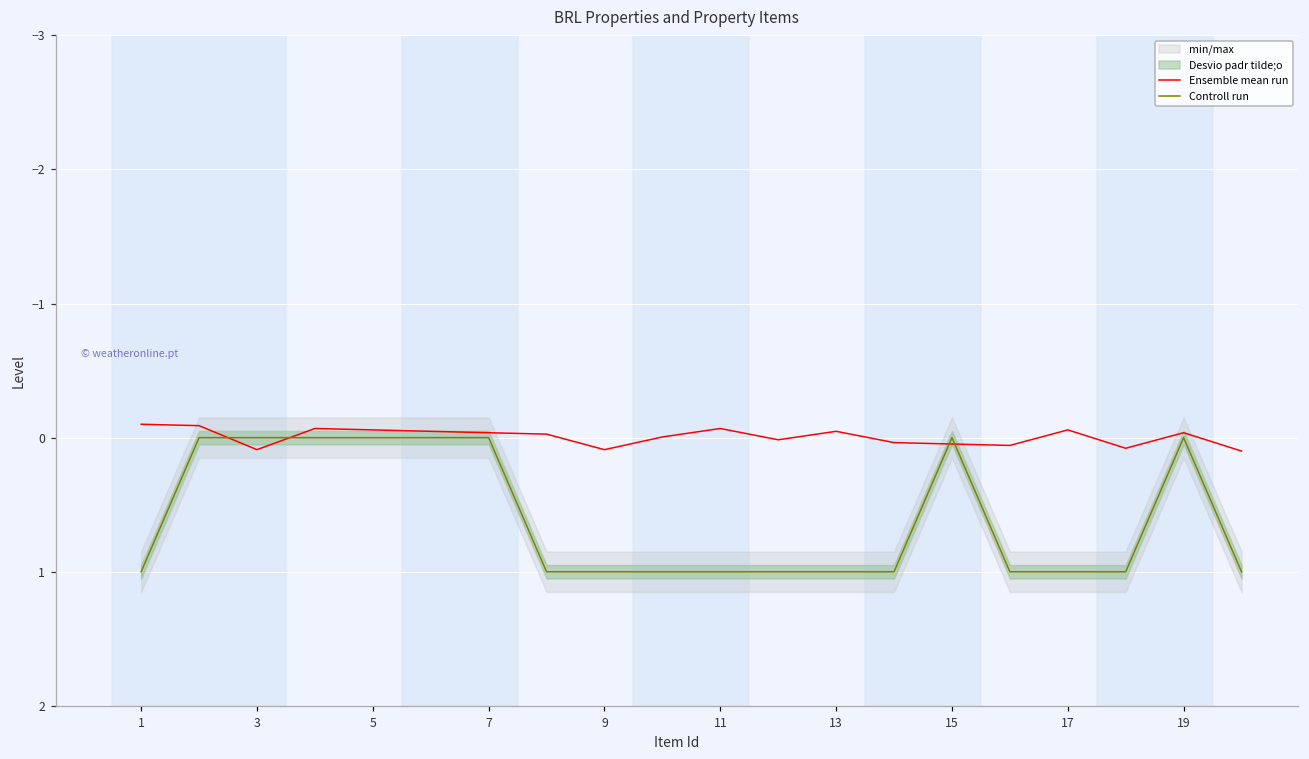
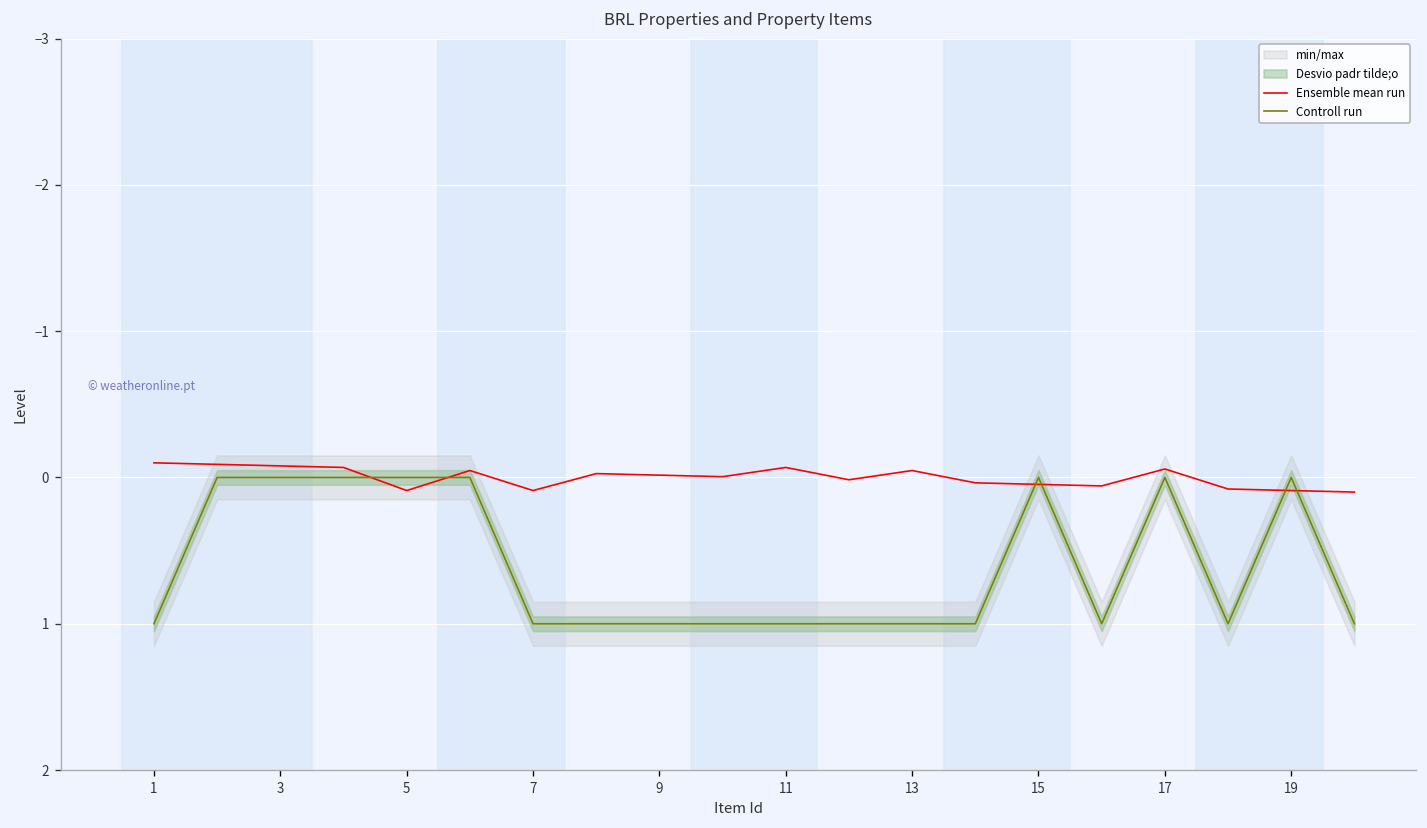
Ensemble mean run, 3: 0.09 -> -0.08
Ensemble mean run, 5: -0.06 -> 0.09
Ensemble mean run, 7: -0.04 -> 0.09
Controll run, 7: 0 -> 1
Ensemble mean run, 9: 0.09 -> -0.02
Controll run, 17: 1 -> 0
Ensemble mean run, 19: -0.04 -> 0.09
